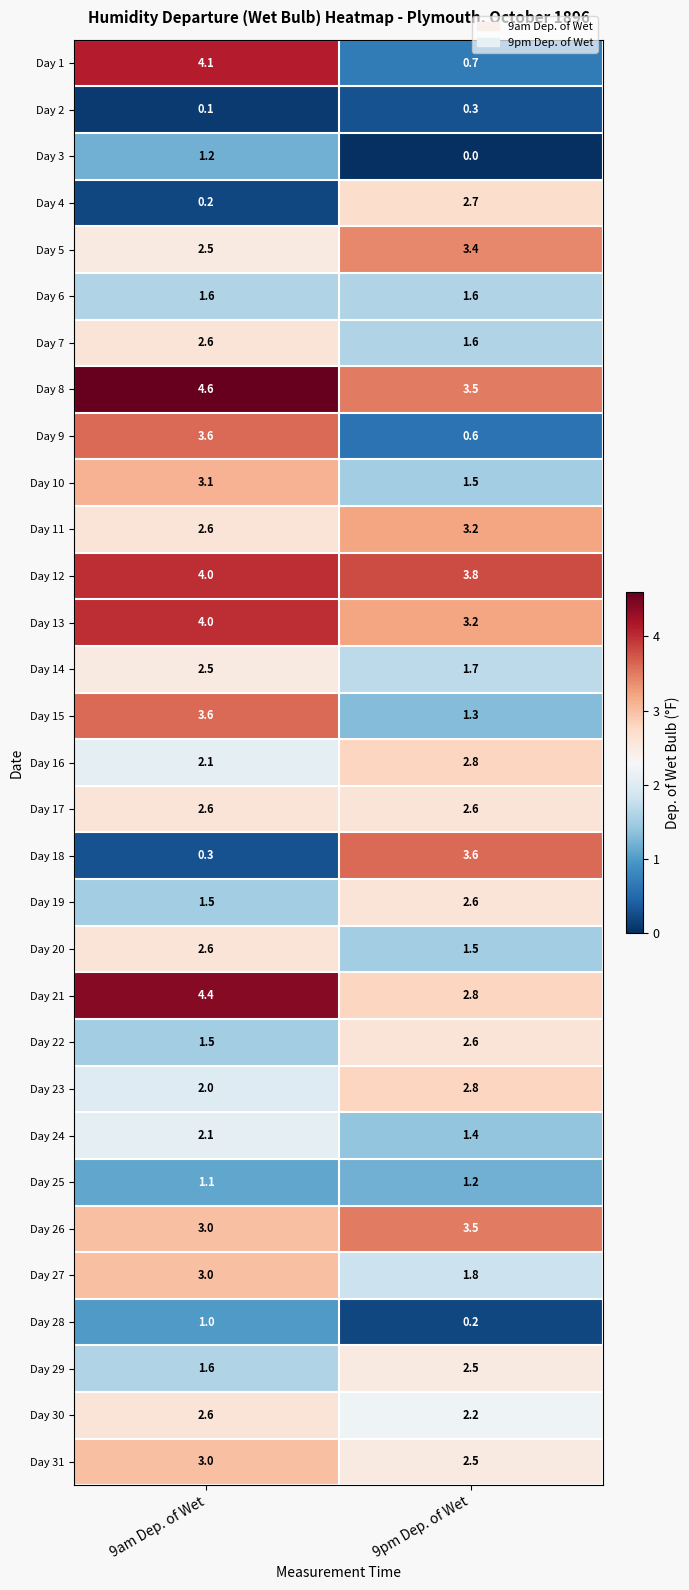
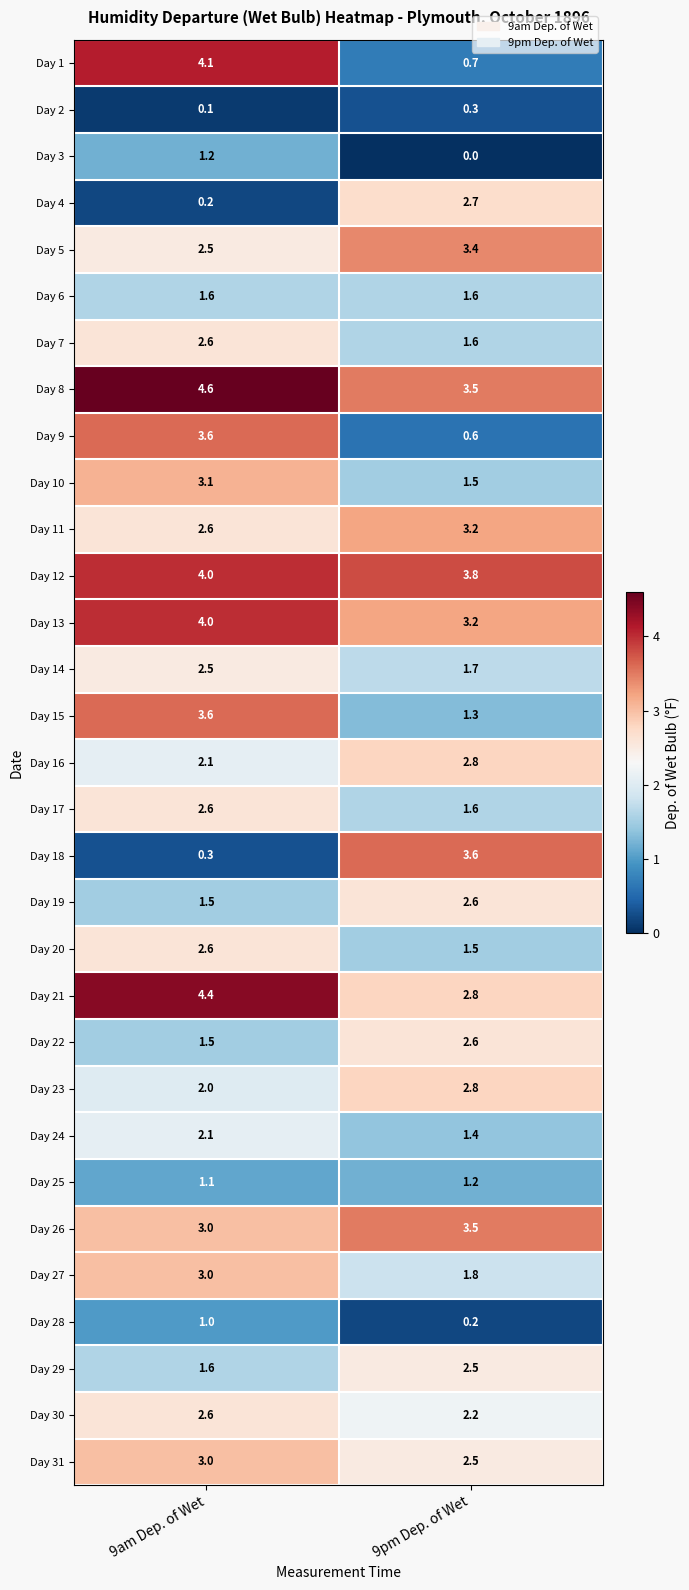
Day 17, 9pm Dep. of Wet: 2.6 -> 1.6
